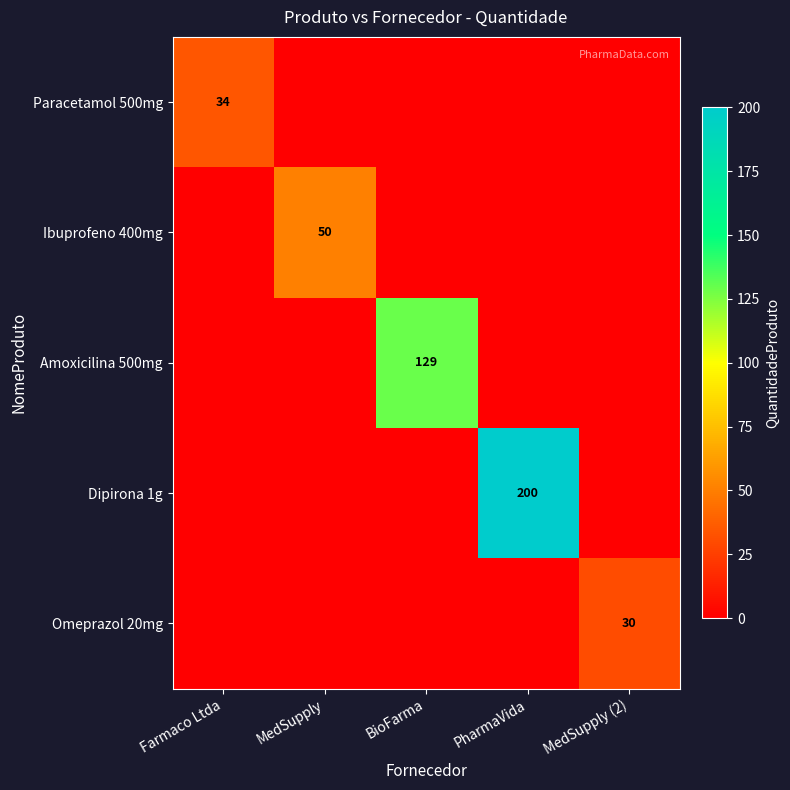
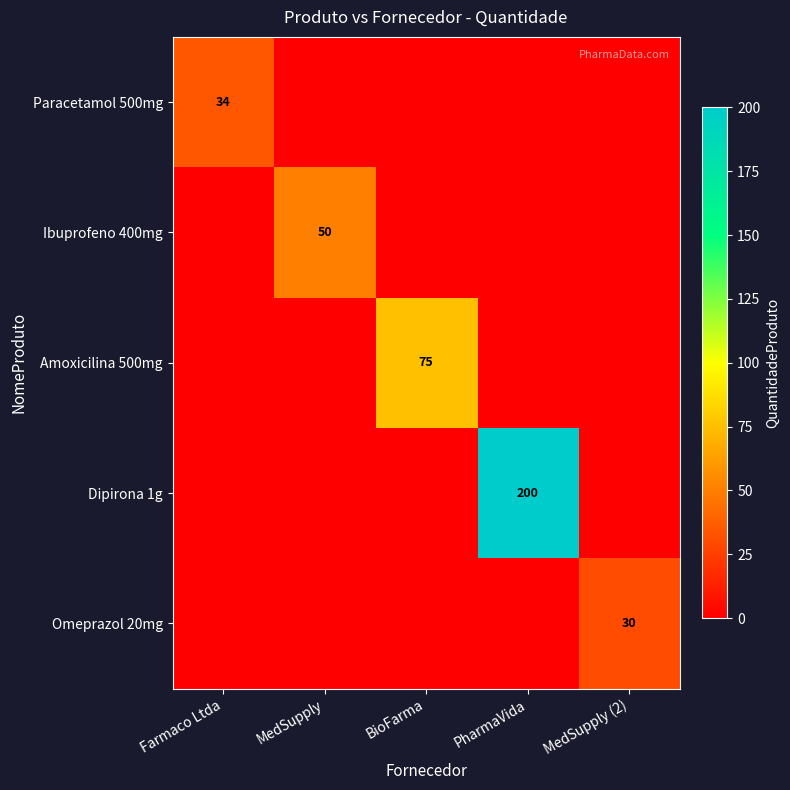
Amoxicilina 500mg, BioFarma: 129 -> 75
